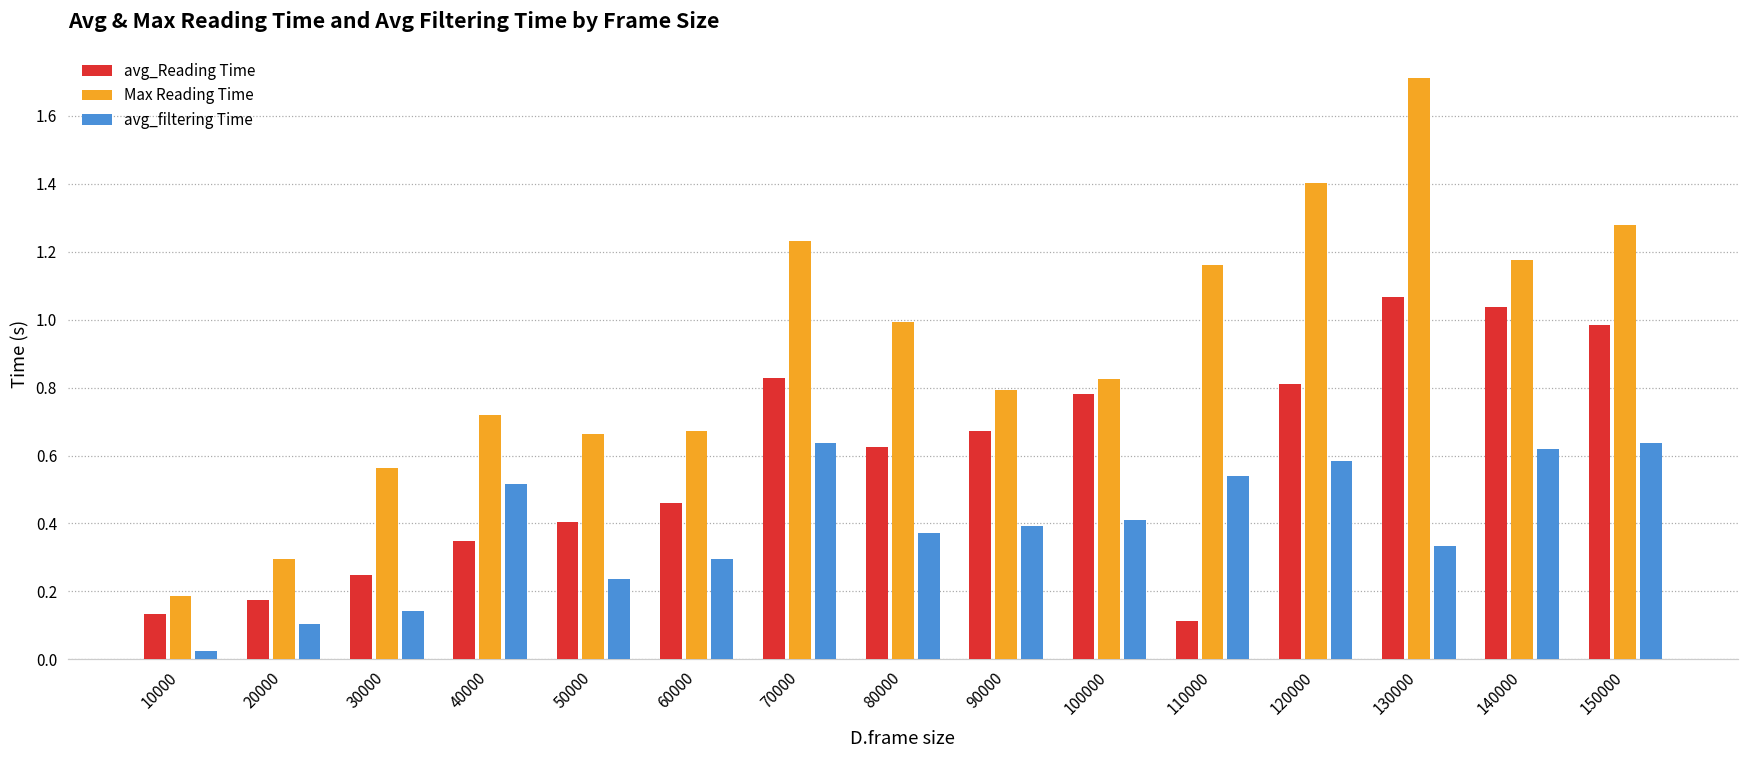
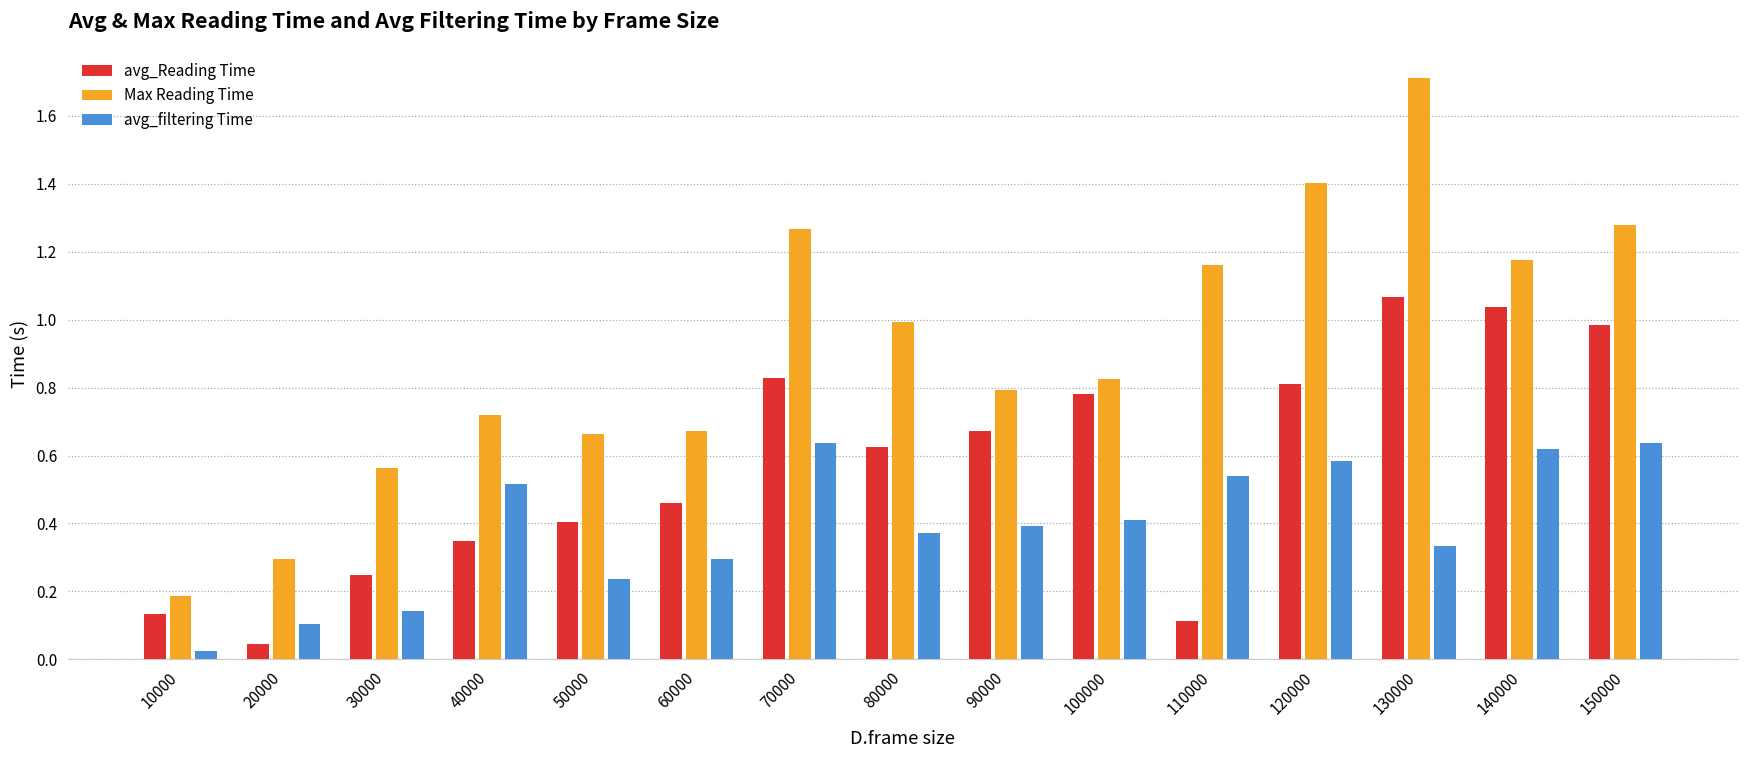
avg_Reading Time, 20000: 0.18 -> 0.05
Max Reading Time, 70000: 1.23 -> 1.27
